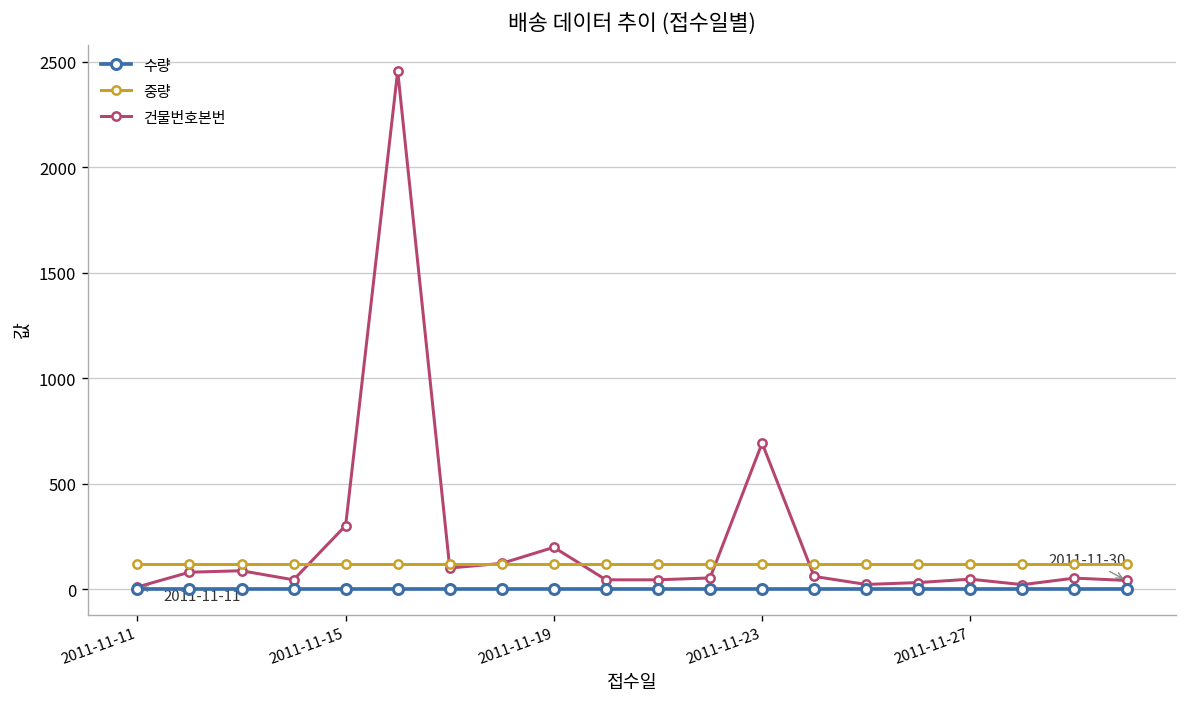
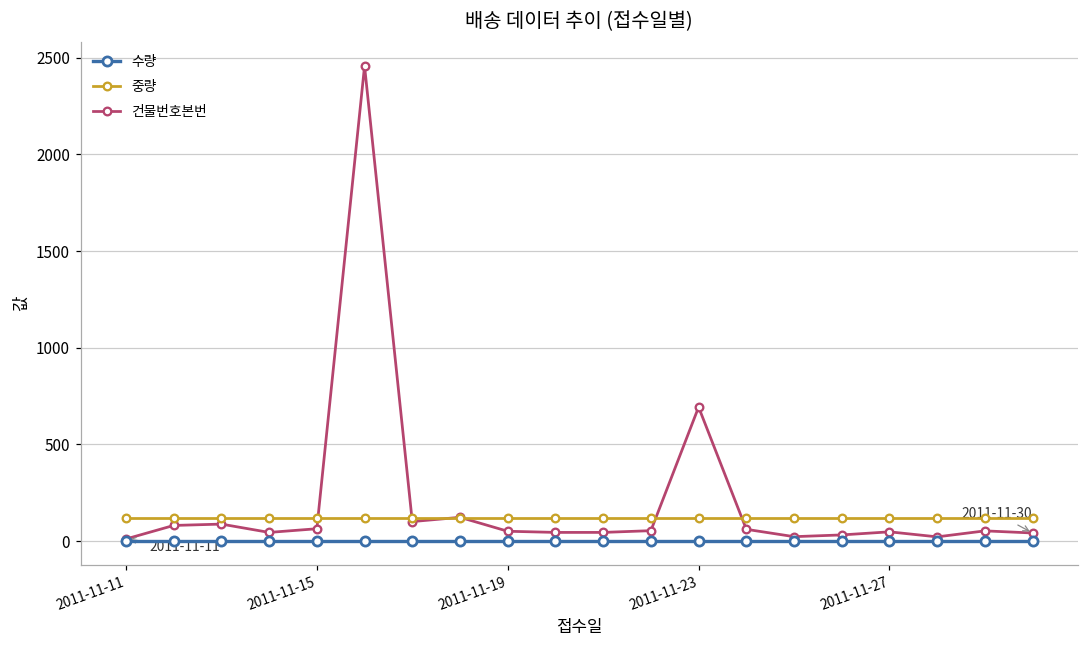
건물번호본번, 2011-11-15: 300 -> 60
건물번호본번, 2011-11-19: 200 -> 50
